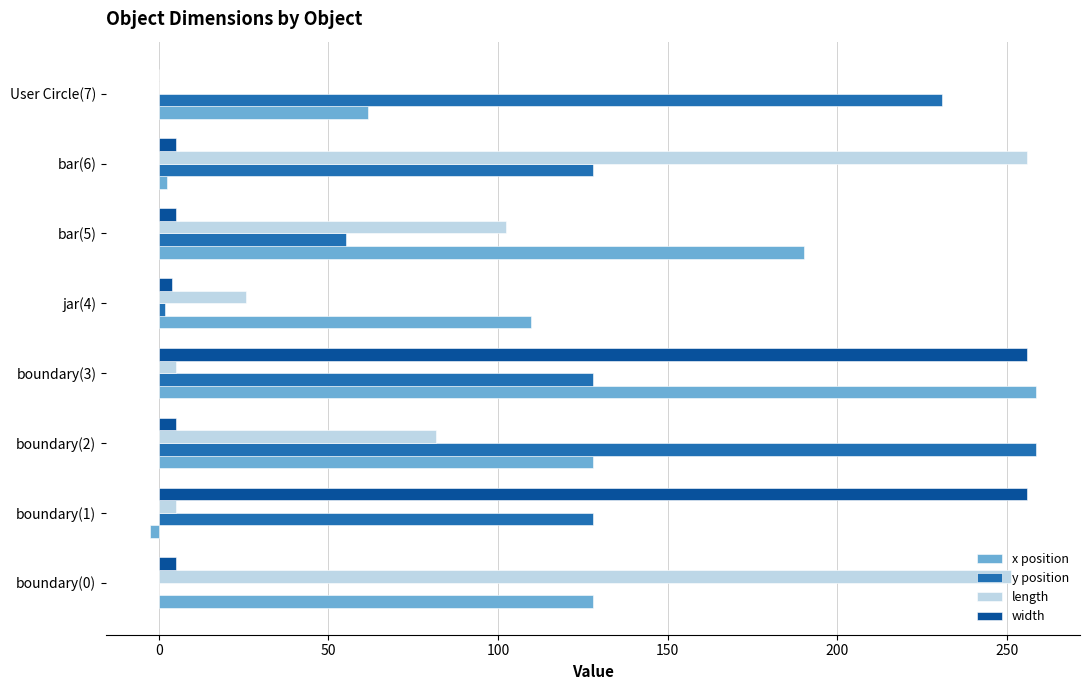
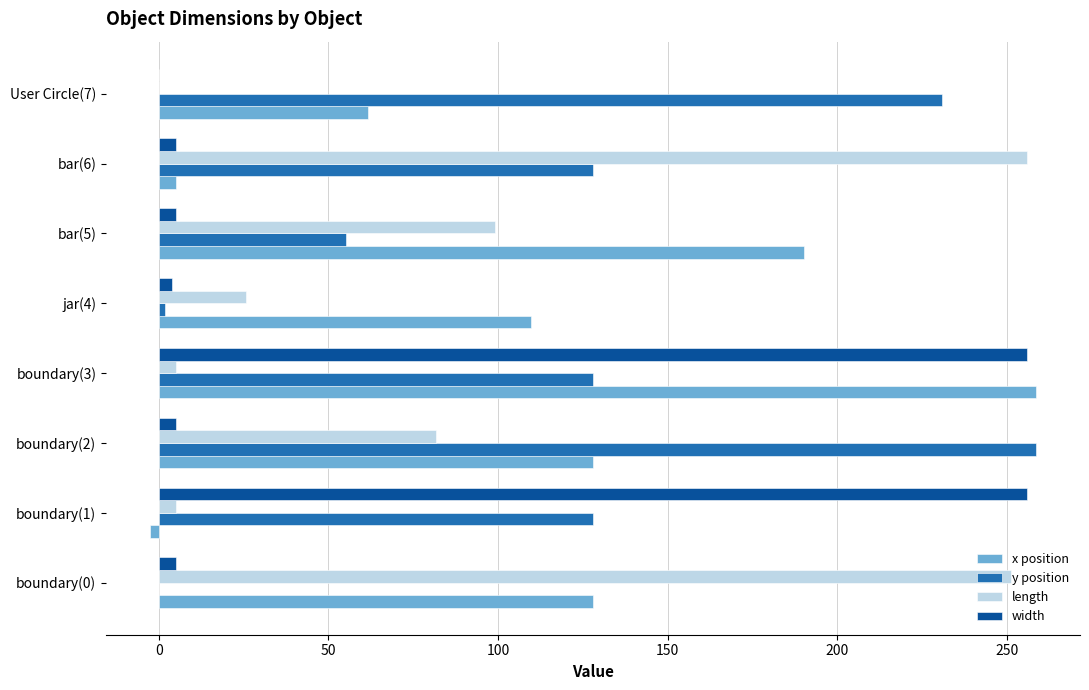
x position, bar(6): 3 -> 5
length, bar(5): 102 -> 99
